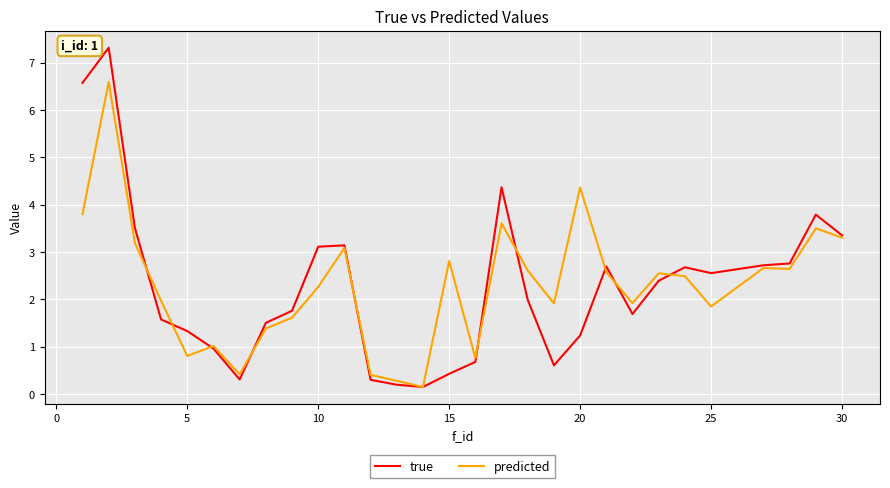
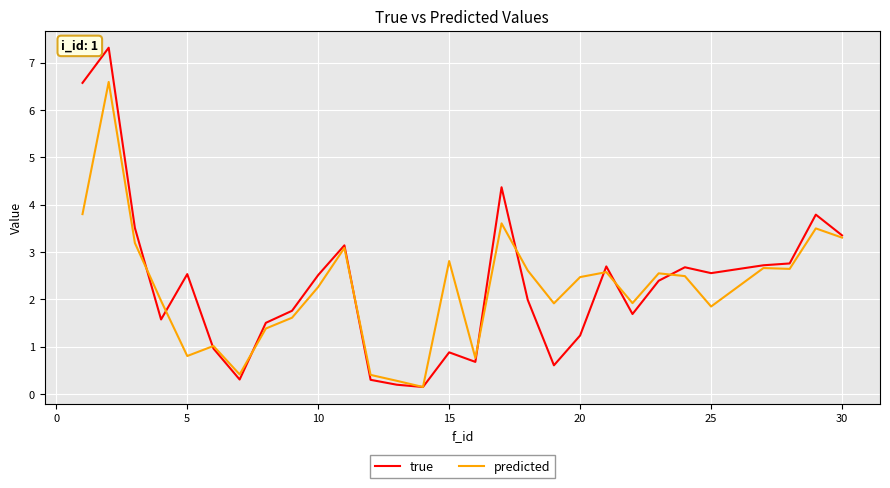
true, 5: 1.3 -> 2.5
true, 10: 3.1 -> 2.5
true, 15: 0.4 -> 0.9
predicted, 20: 4.4 -> 2.5
